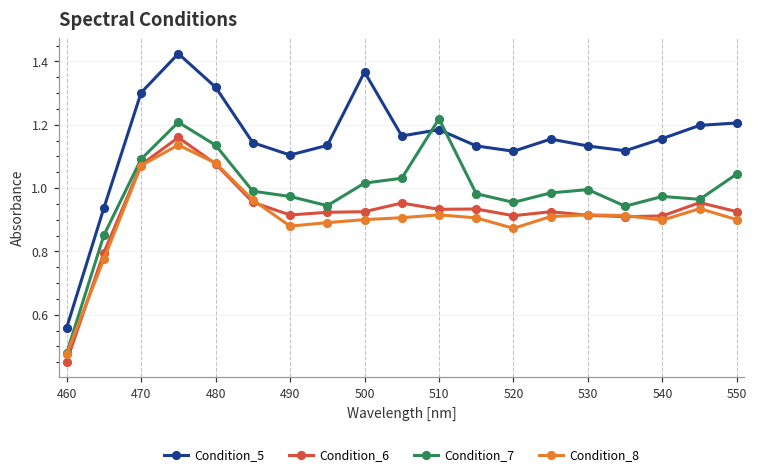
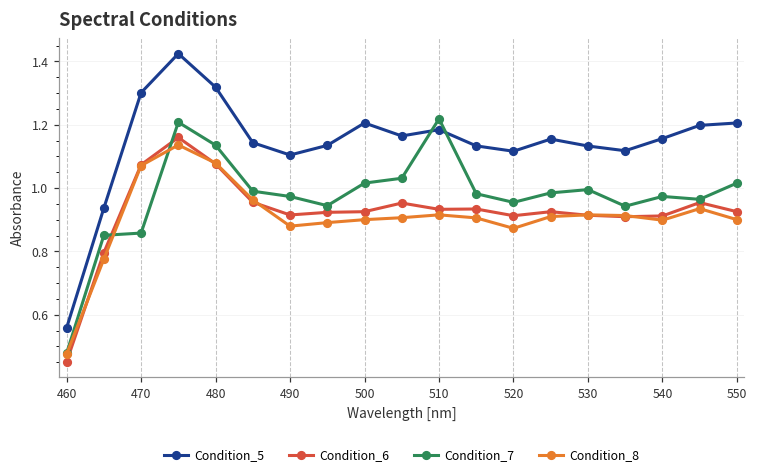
Condition_7, 470: 1.09 -> 0.86
Condition_5, 500: 1.37 -> 1.21
Condition_7, 550: 1.04 -> 1.02
